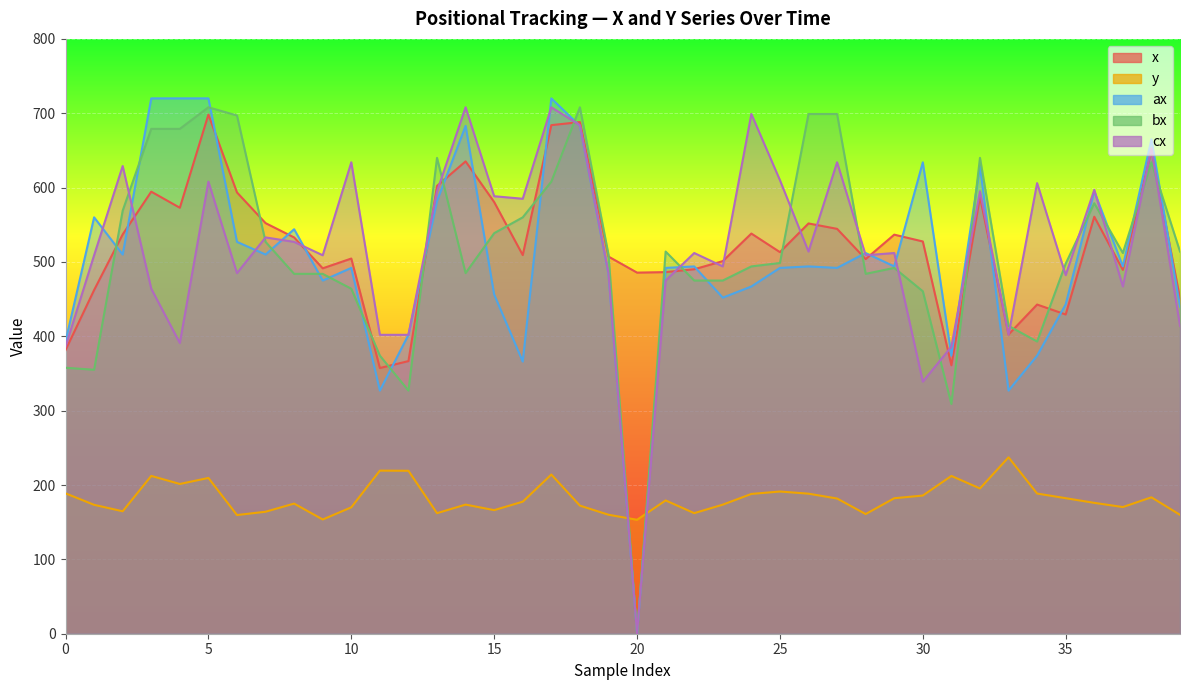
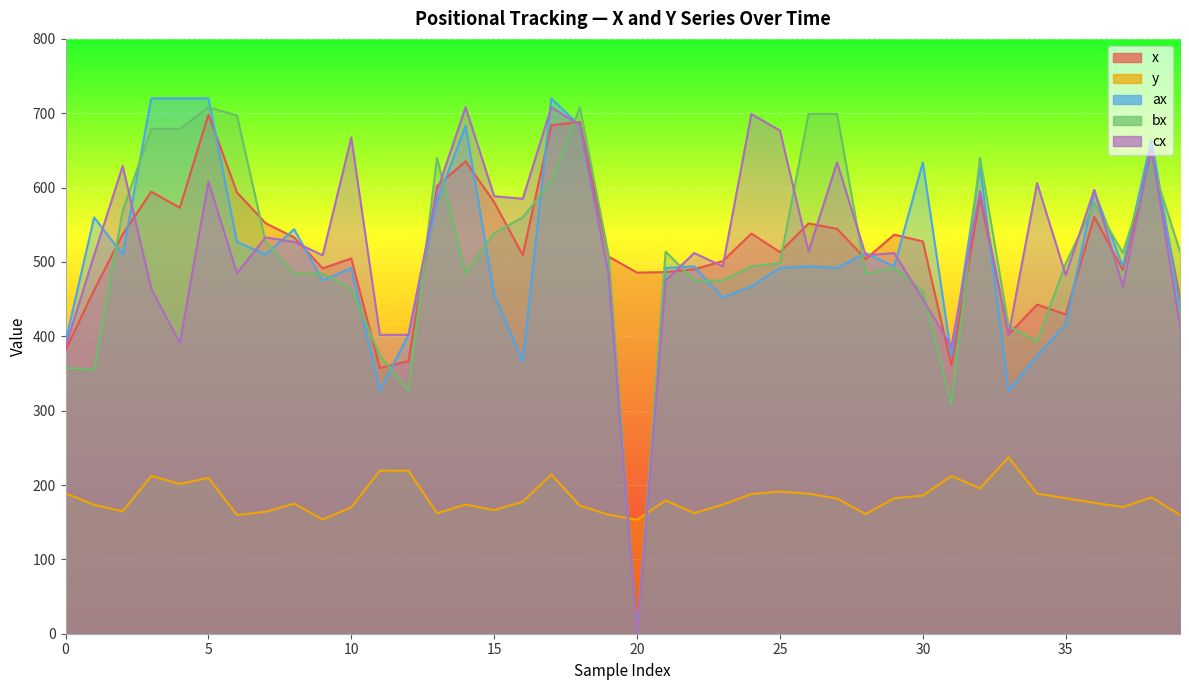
cx, 10: 630 -> 670
cx, 25: 610 -> 680
cx, 30: 340 -> 450
ax, 35: 440 -> 420
